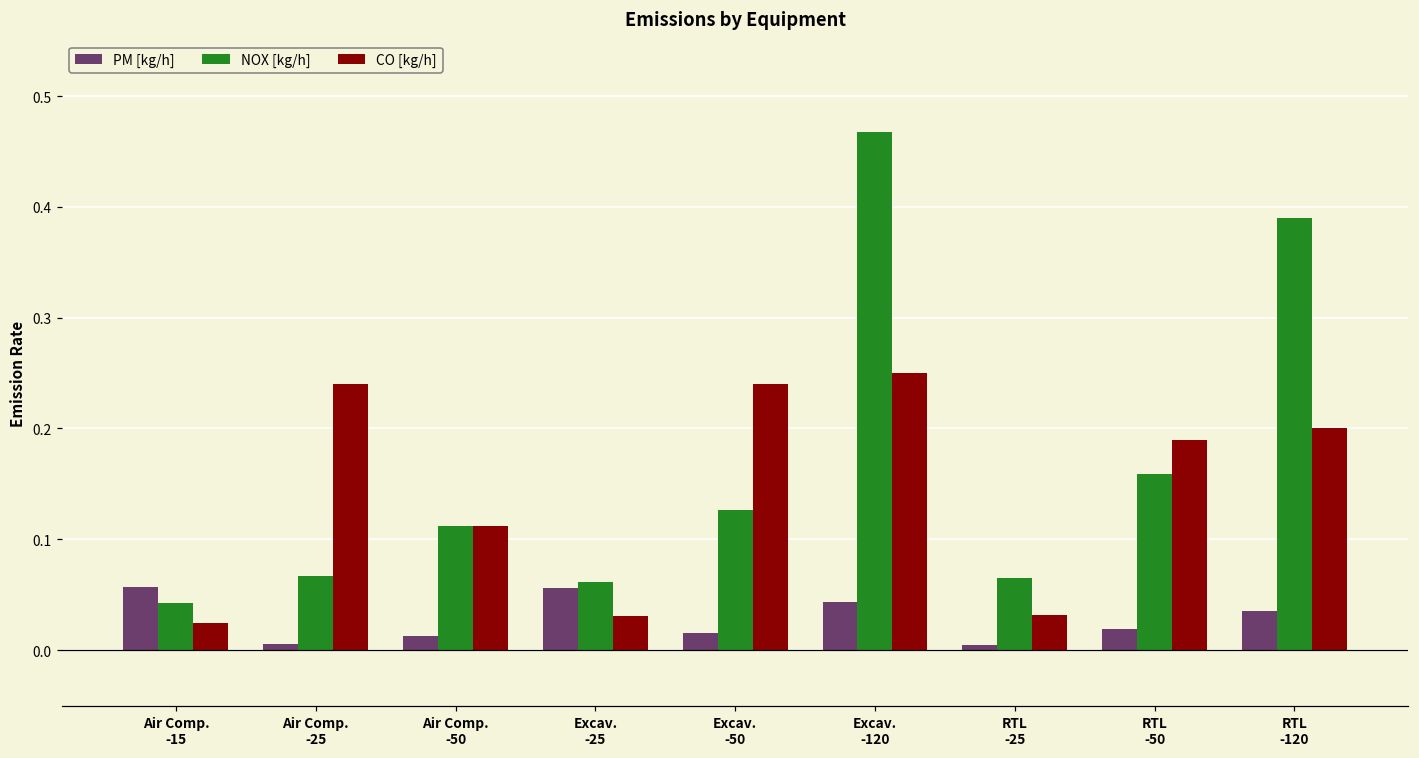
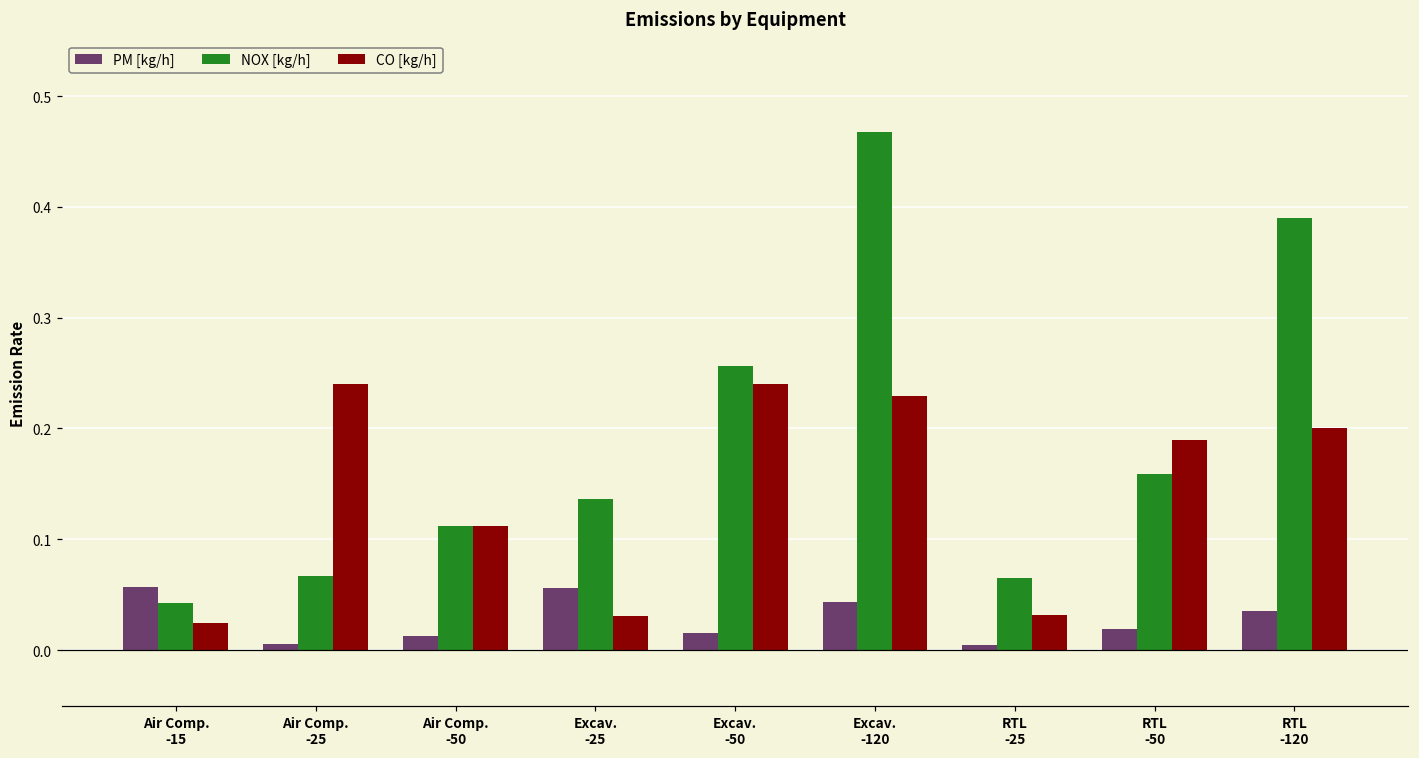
NOX [kg/h], Excav. -25: 0.061 -> 0.136
NOX [kg/h], Excav. -50: 0.126 -> 0.256
CO [kg/h], Excav. -120: 0.250 -> 0.230
